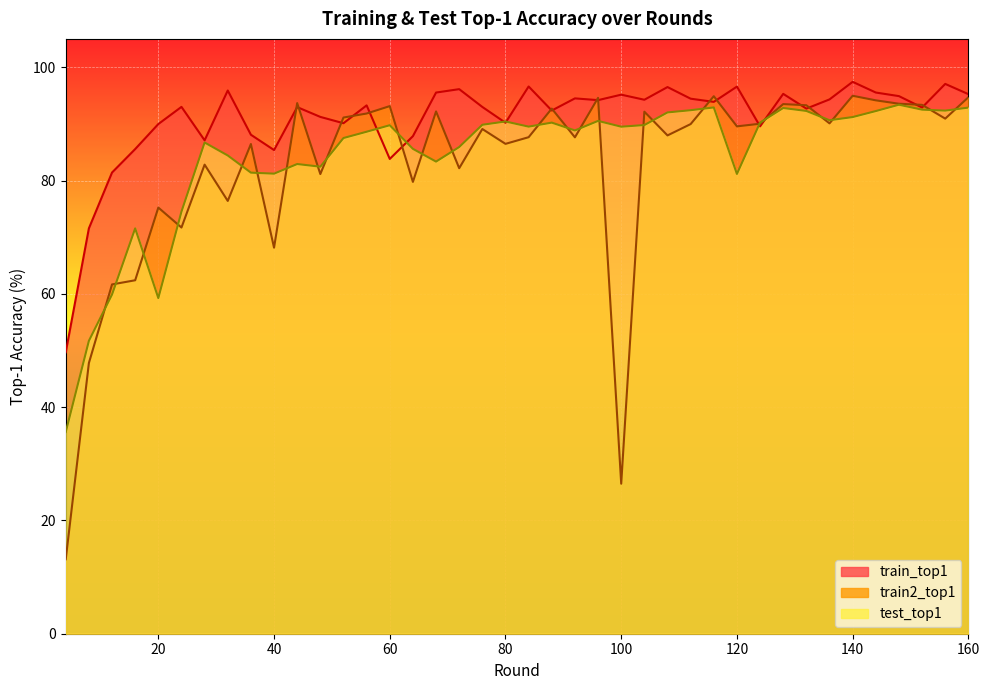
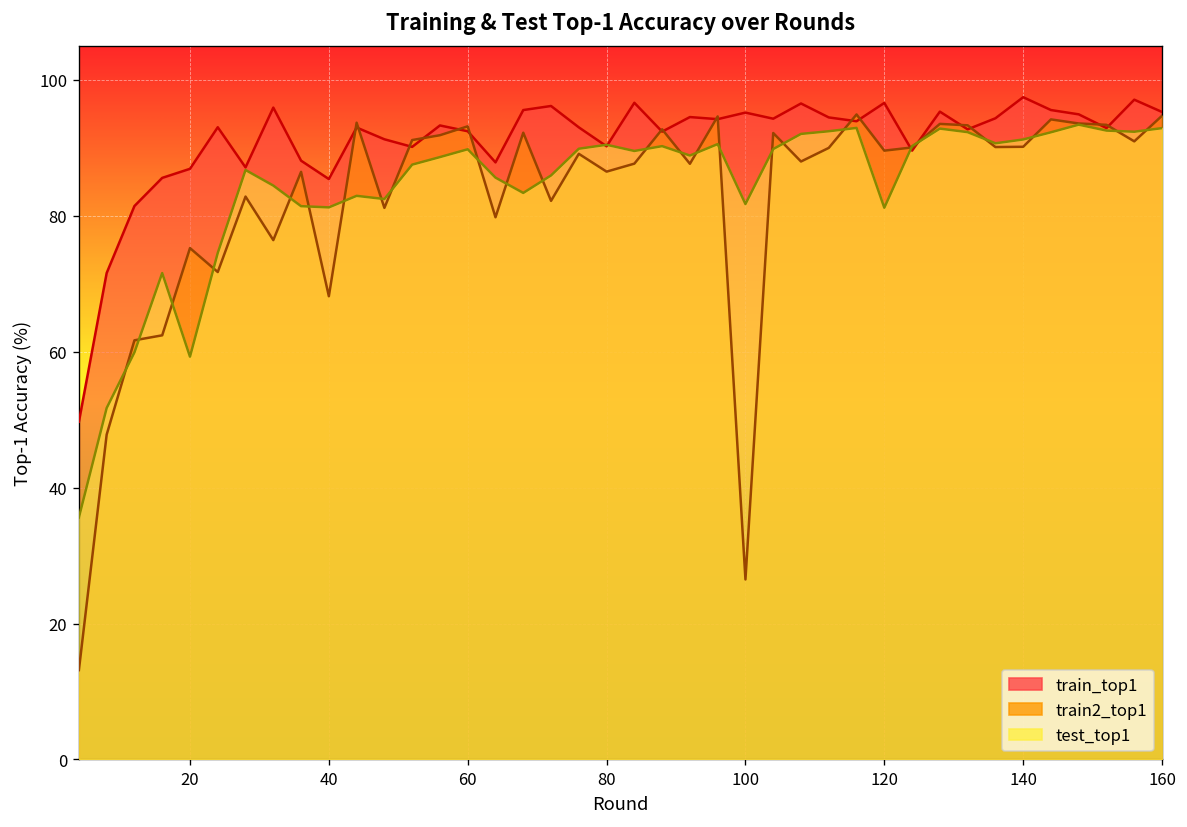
train_top1, 20: 90 -> 87
train_top1, 60: 84 -> 92
test_top1, 100: 90 -> 82
train2_top1, 140: 95 -> 90
